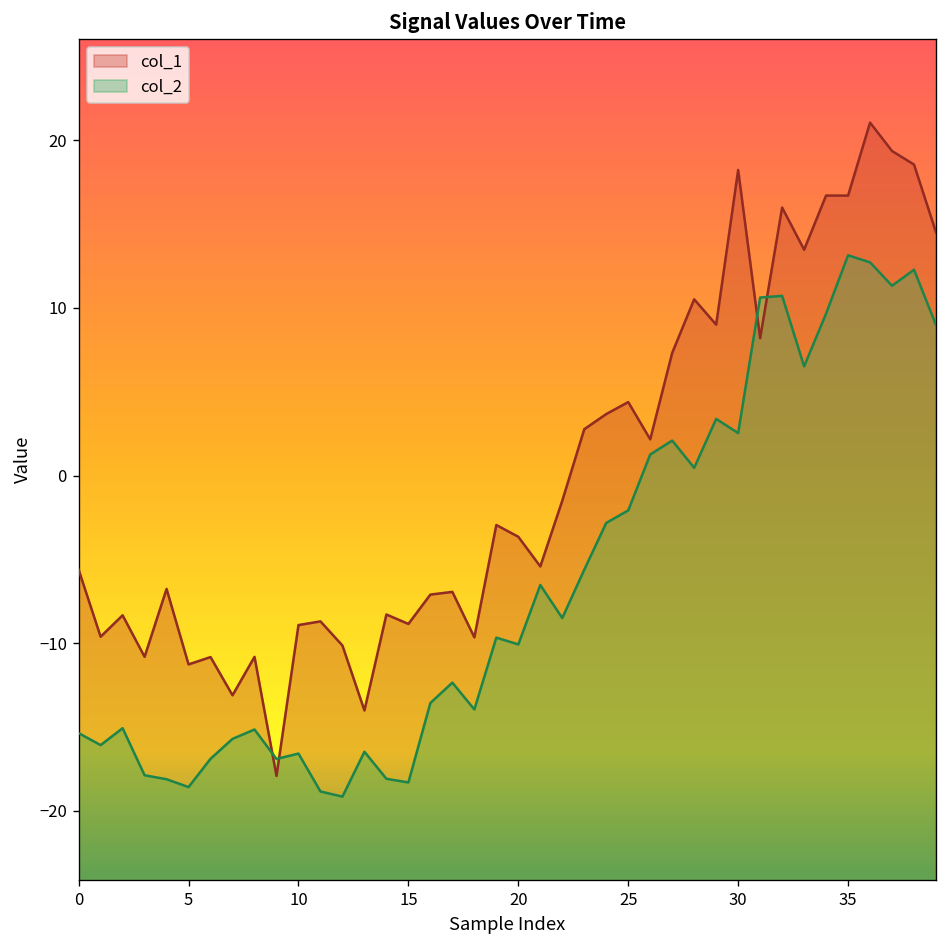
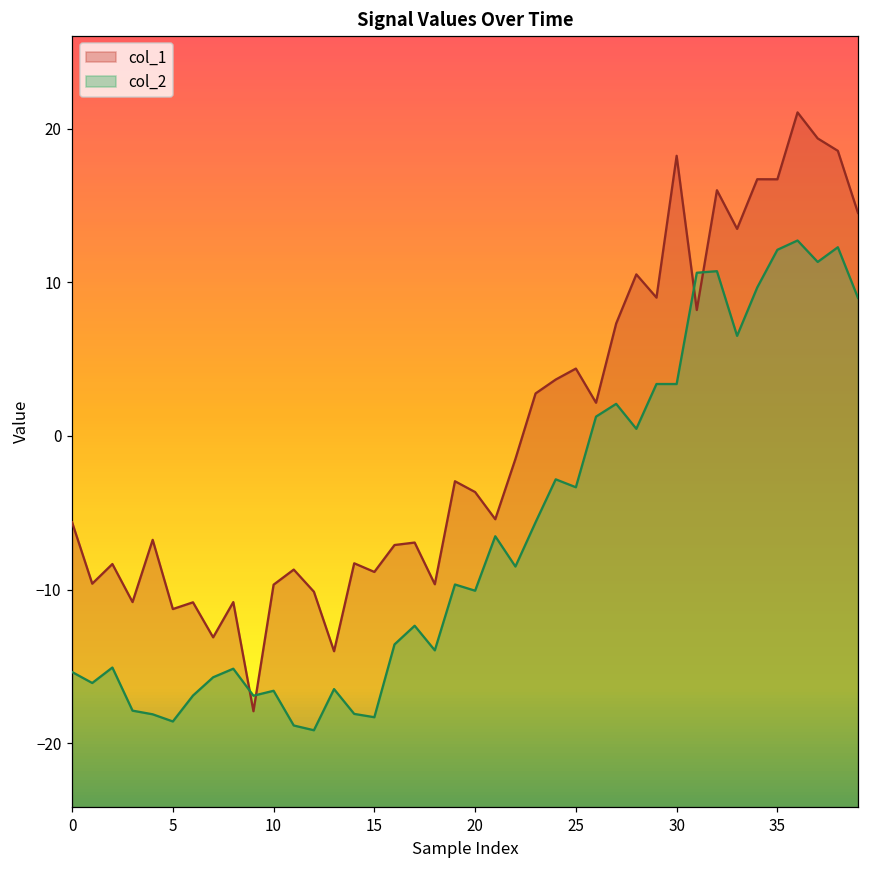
col_1, 10: -8.9 -> -9.7
col_2, 25: -2.1 -> -3.3
col_2, 30: 2.5 -> 3.4
col_2, 35: 13.1 -> 12.1
